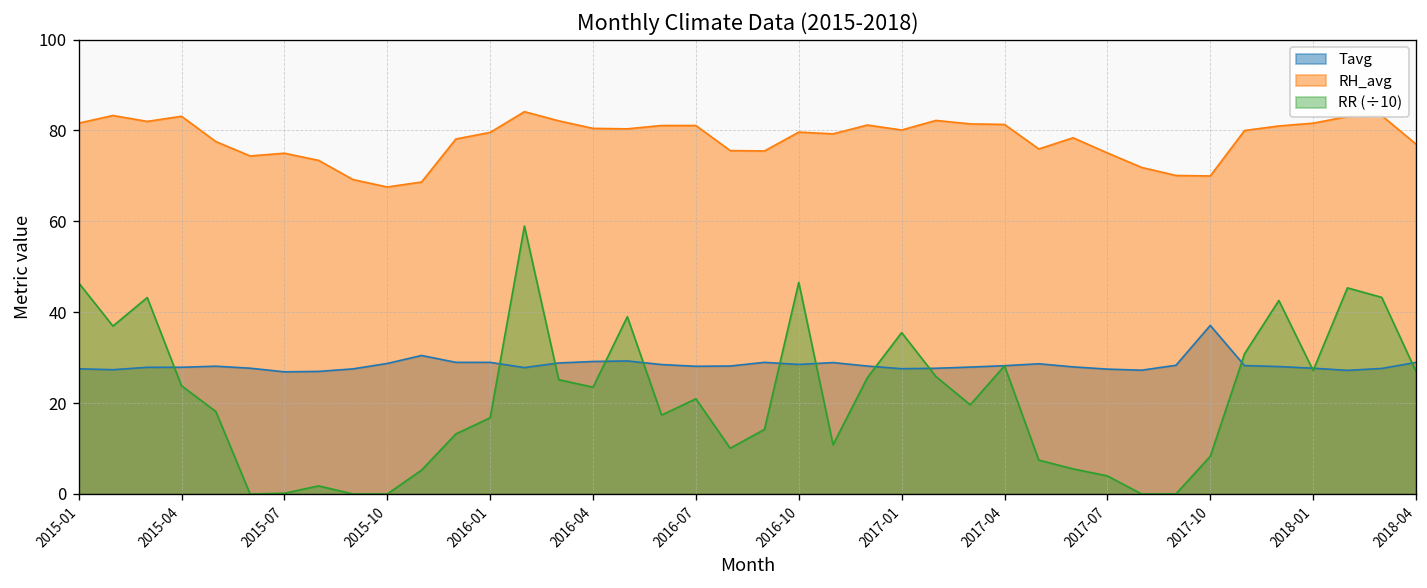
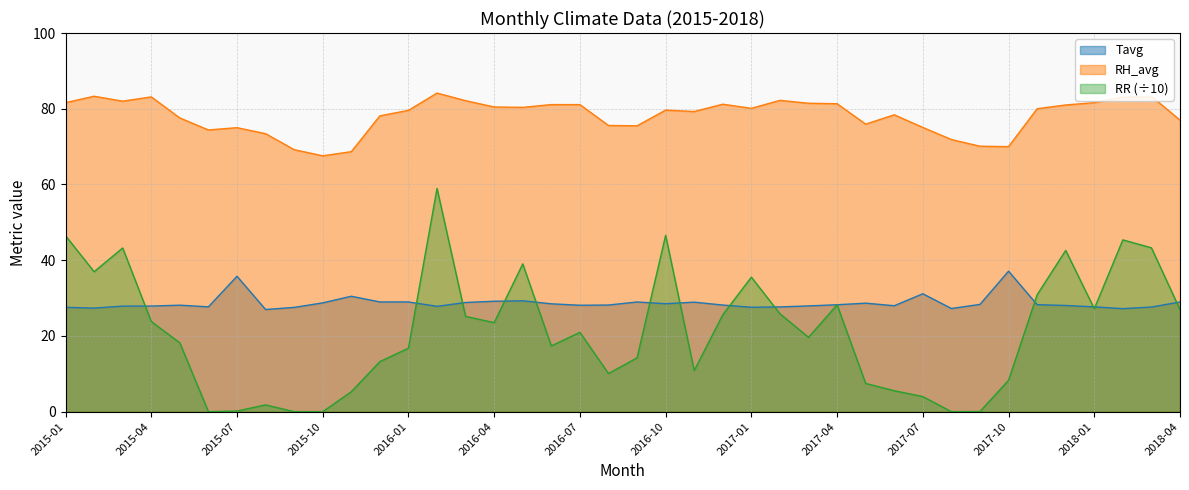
Tavg, 2015-07: 27 -> 36
Tavg, 2017-07: 27 -> 31
